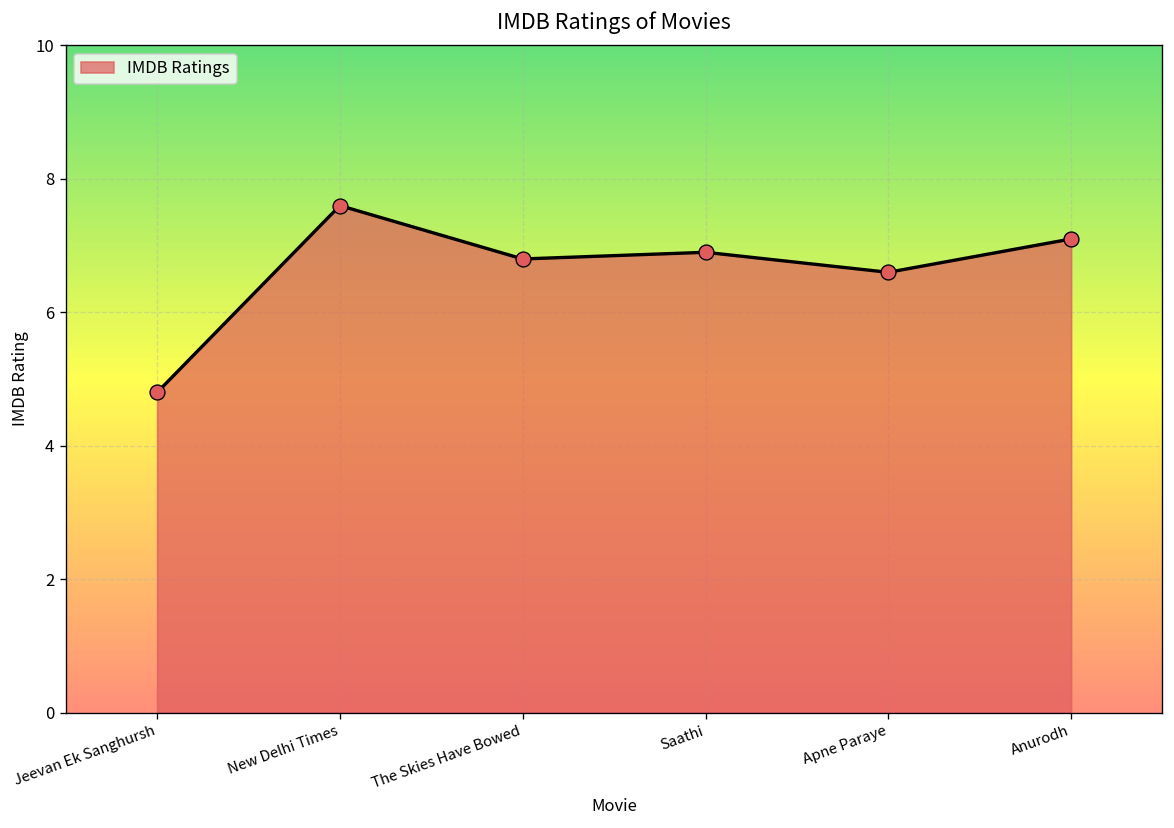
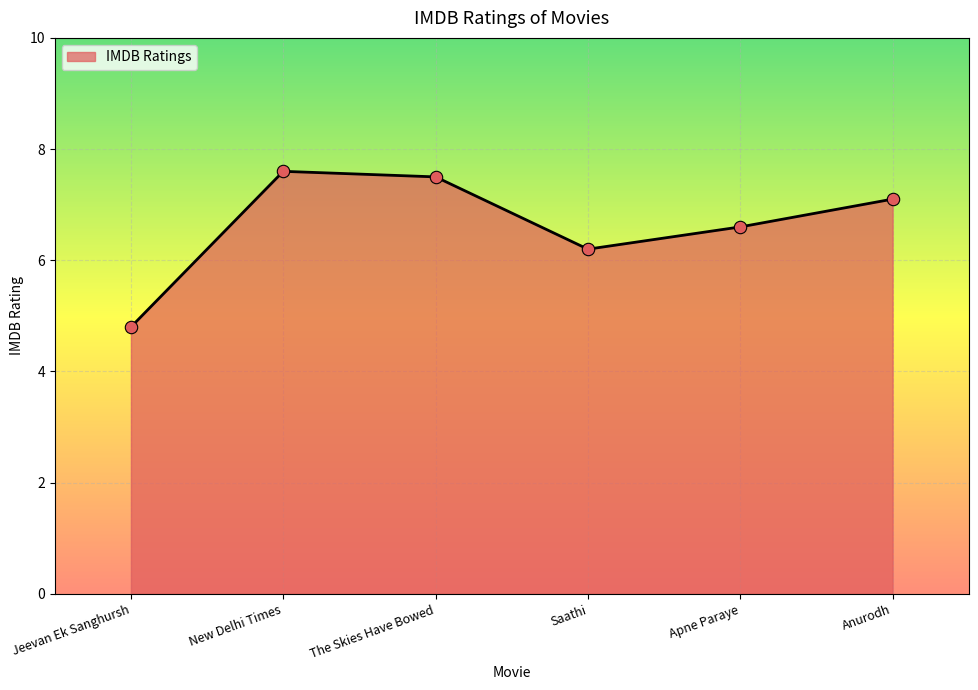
The Skies Have Bowed: 6.8 -> 7.5
Saathi: 6.9 -> 6.2
